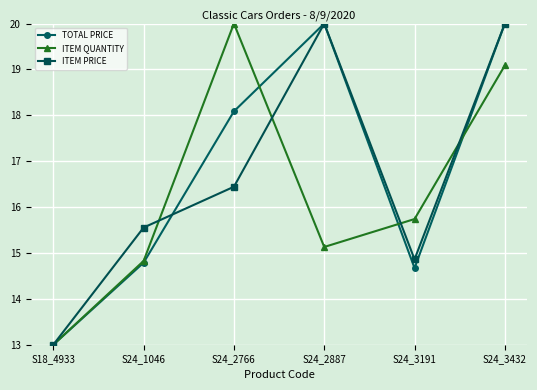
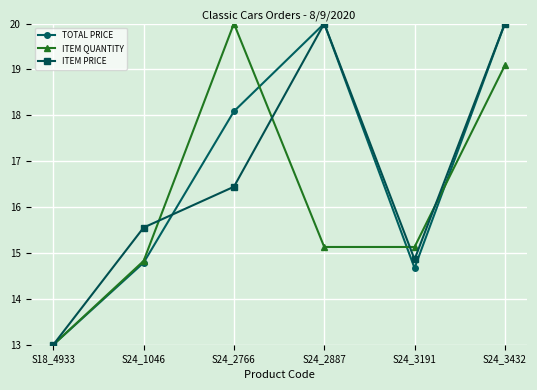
ITEM QUANTITY, S24_3191: 15.7 -> 15.1
